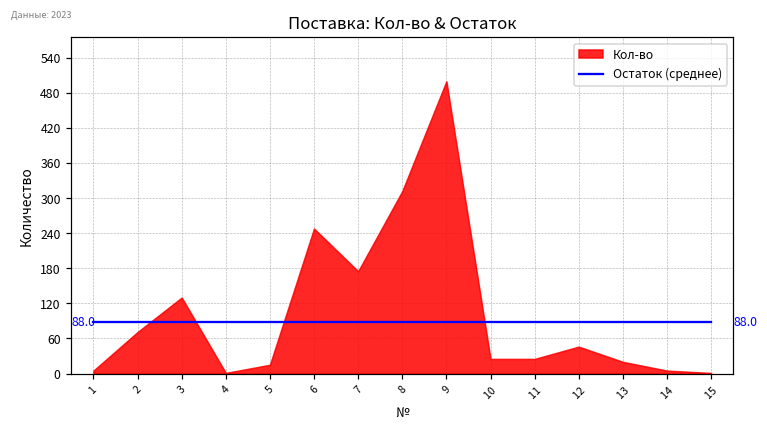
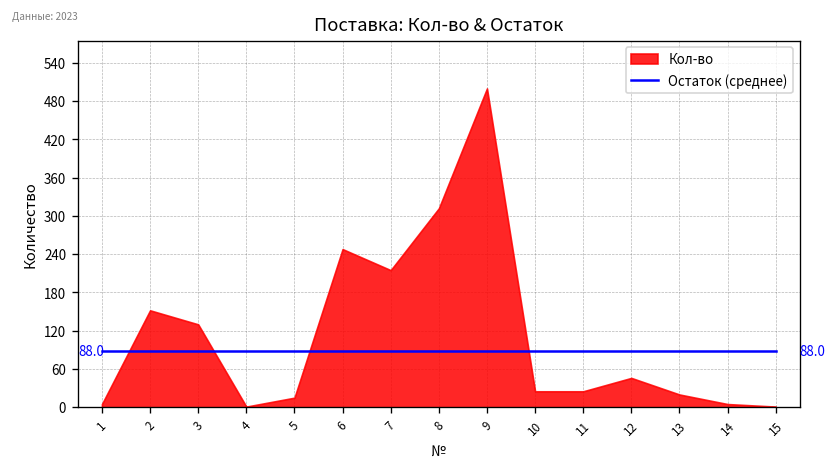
Кол-во, 2: 70 -> 150
Кол-во, 7: 180 -> 220
